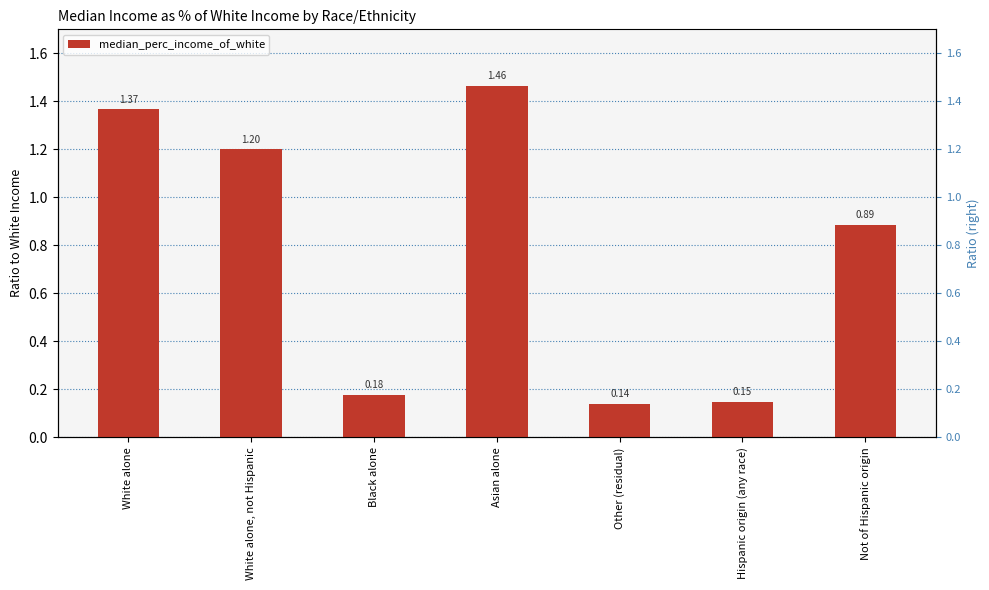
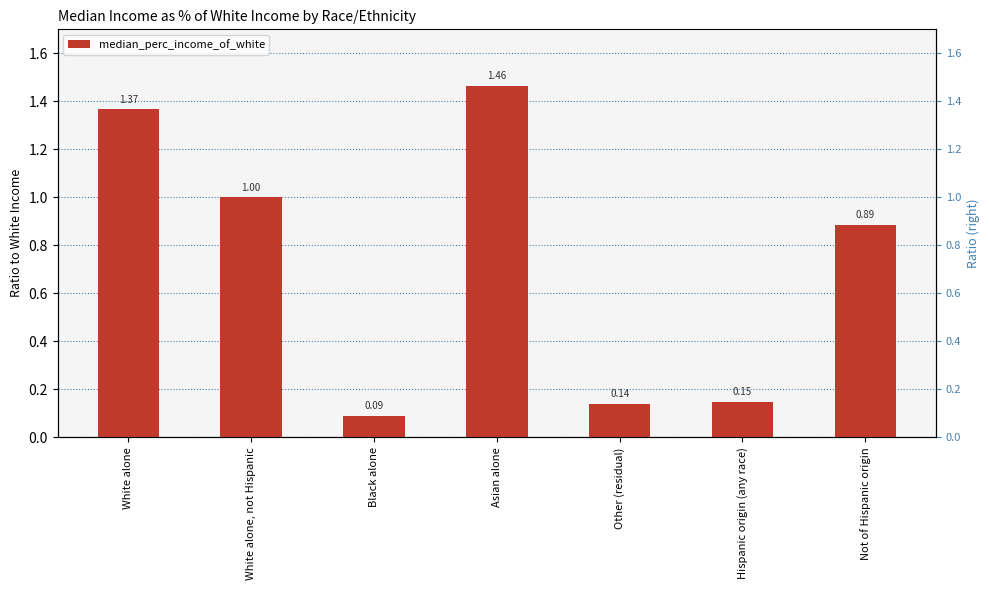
White alone, not Hispanic: 1.20 -> 1.00
Black alone: 0.18 -> 0.09
